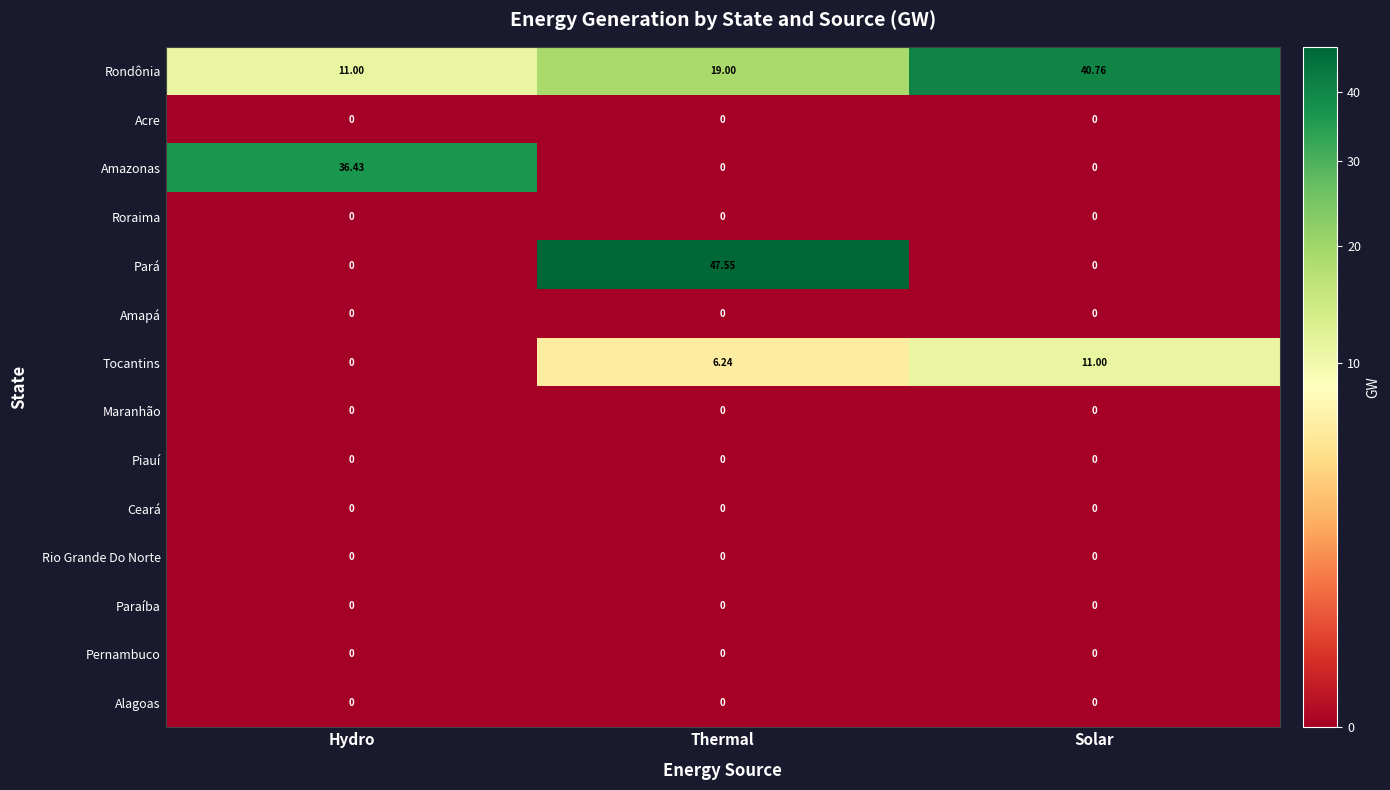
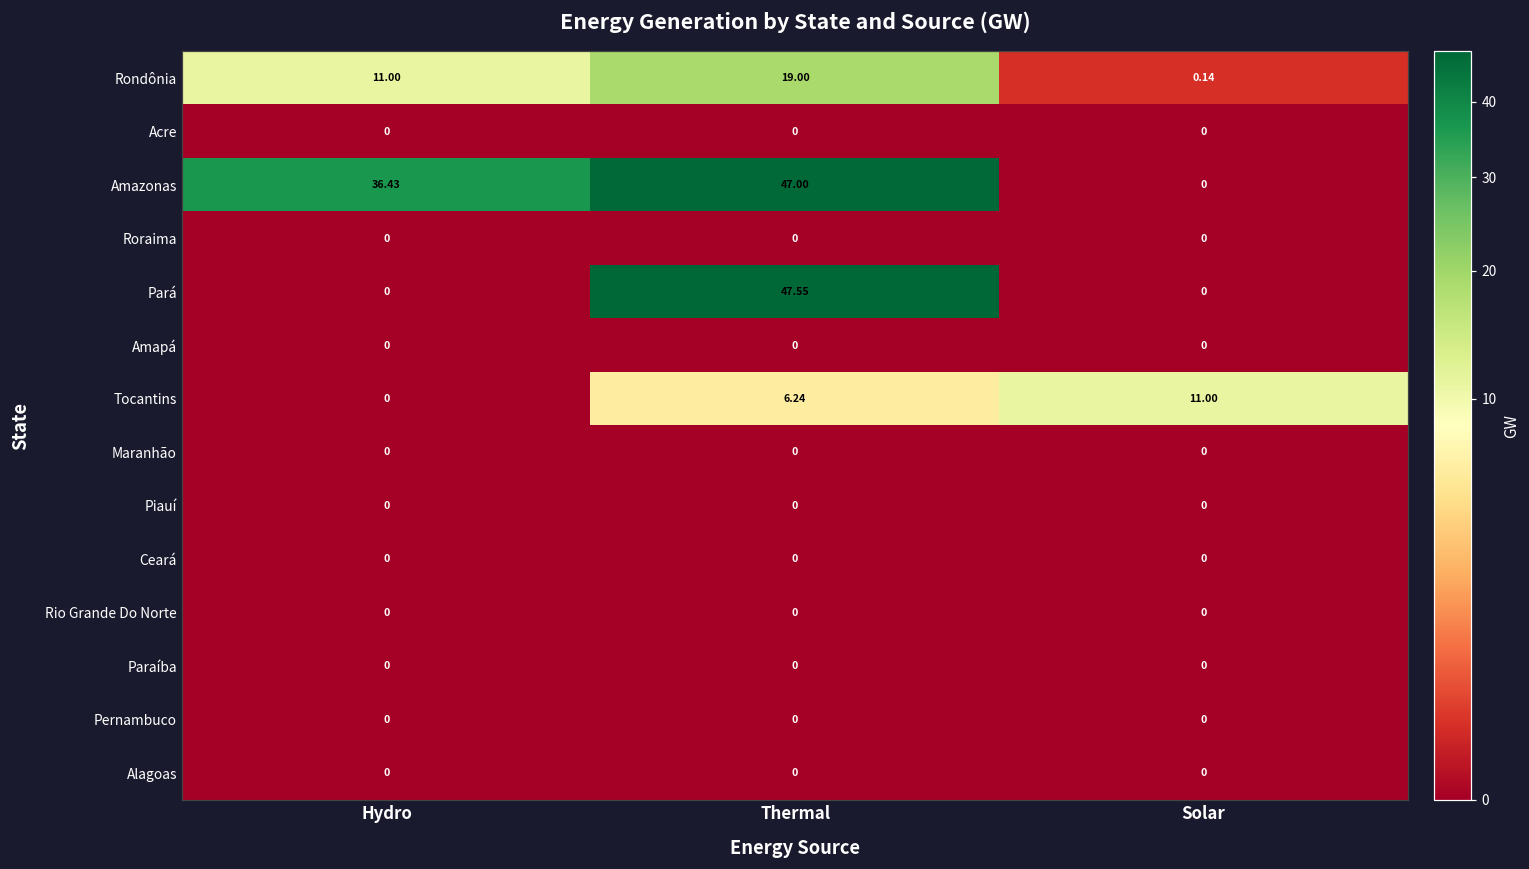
Rondônia, Solar: 40.76 -> 0.14
Amazonas, Thermal: 0 -> 47.00
